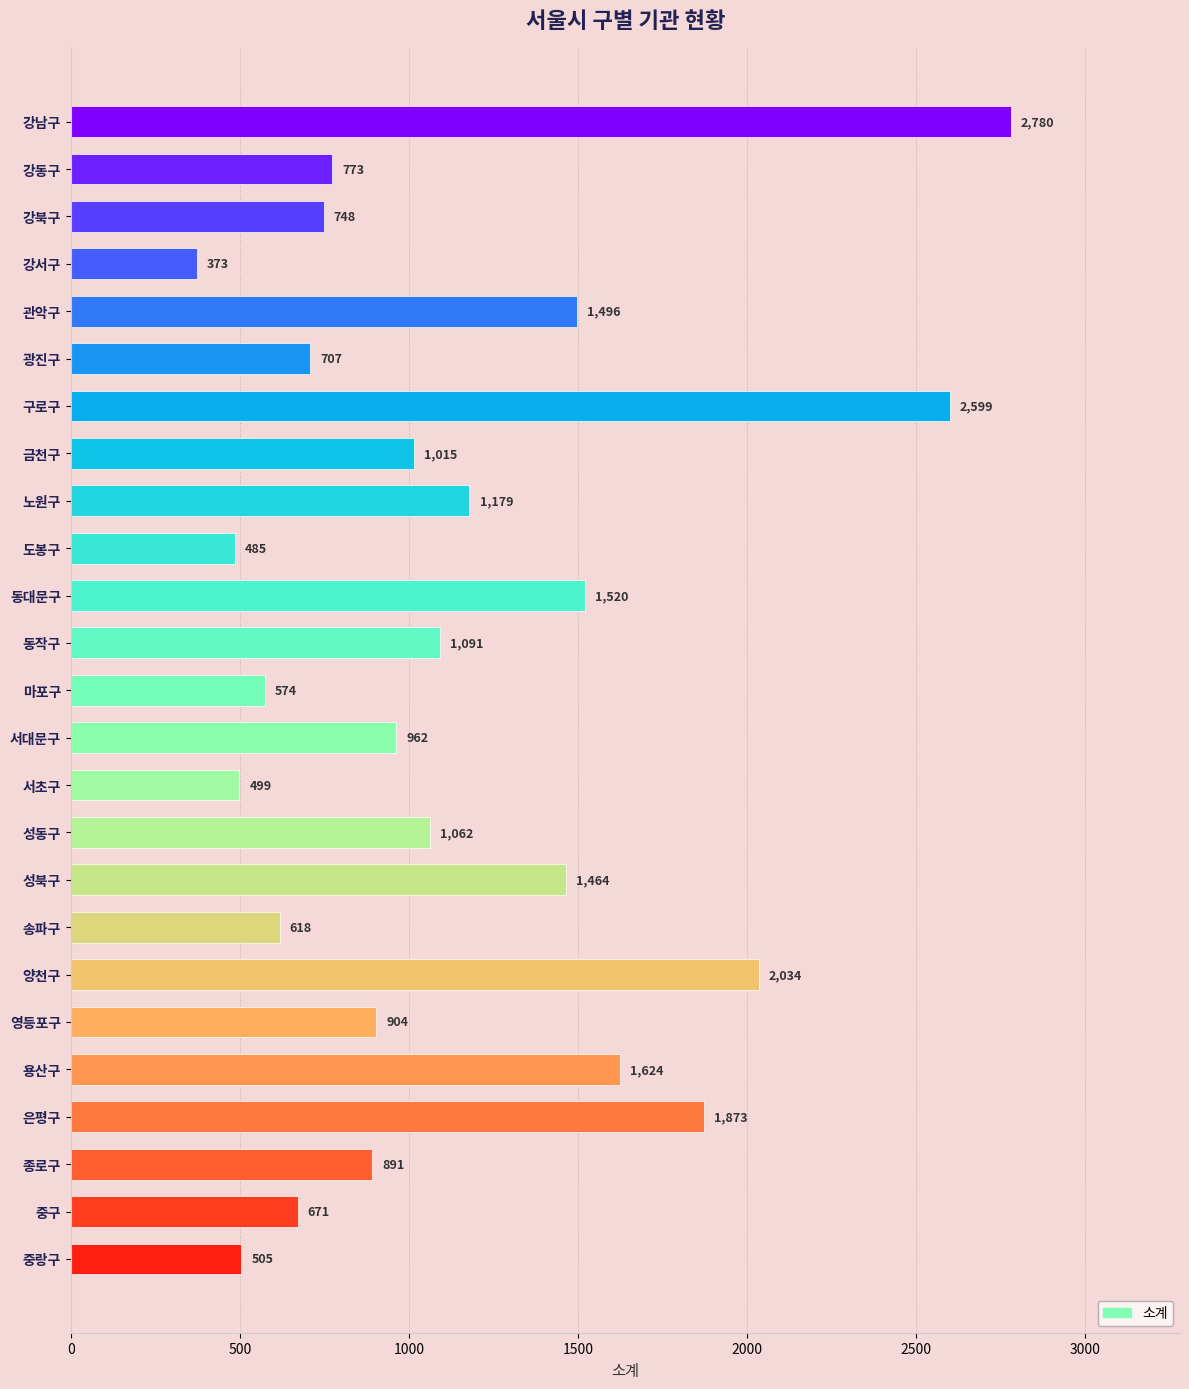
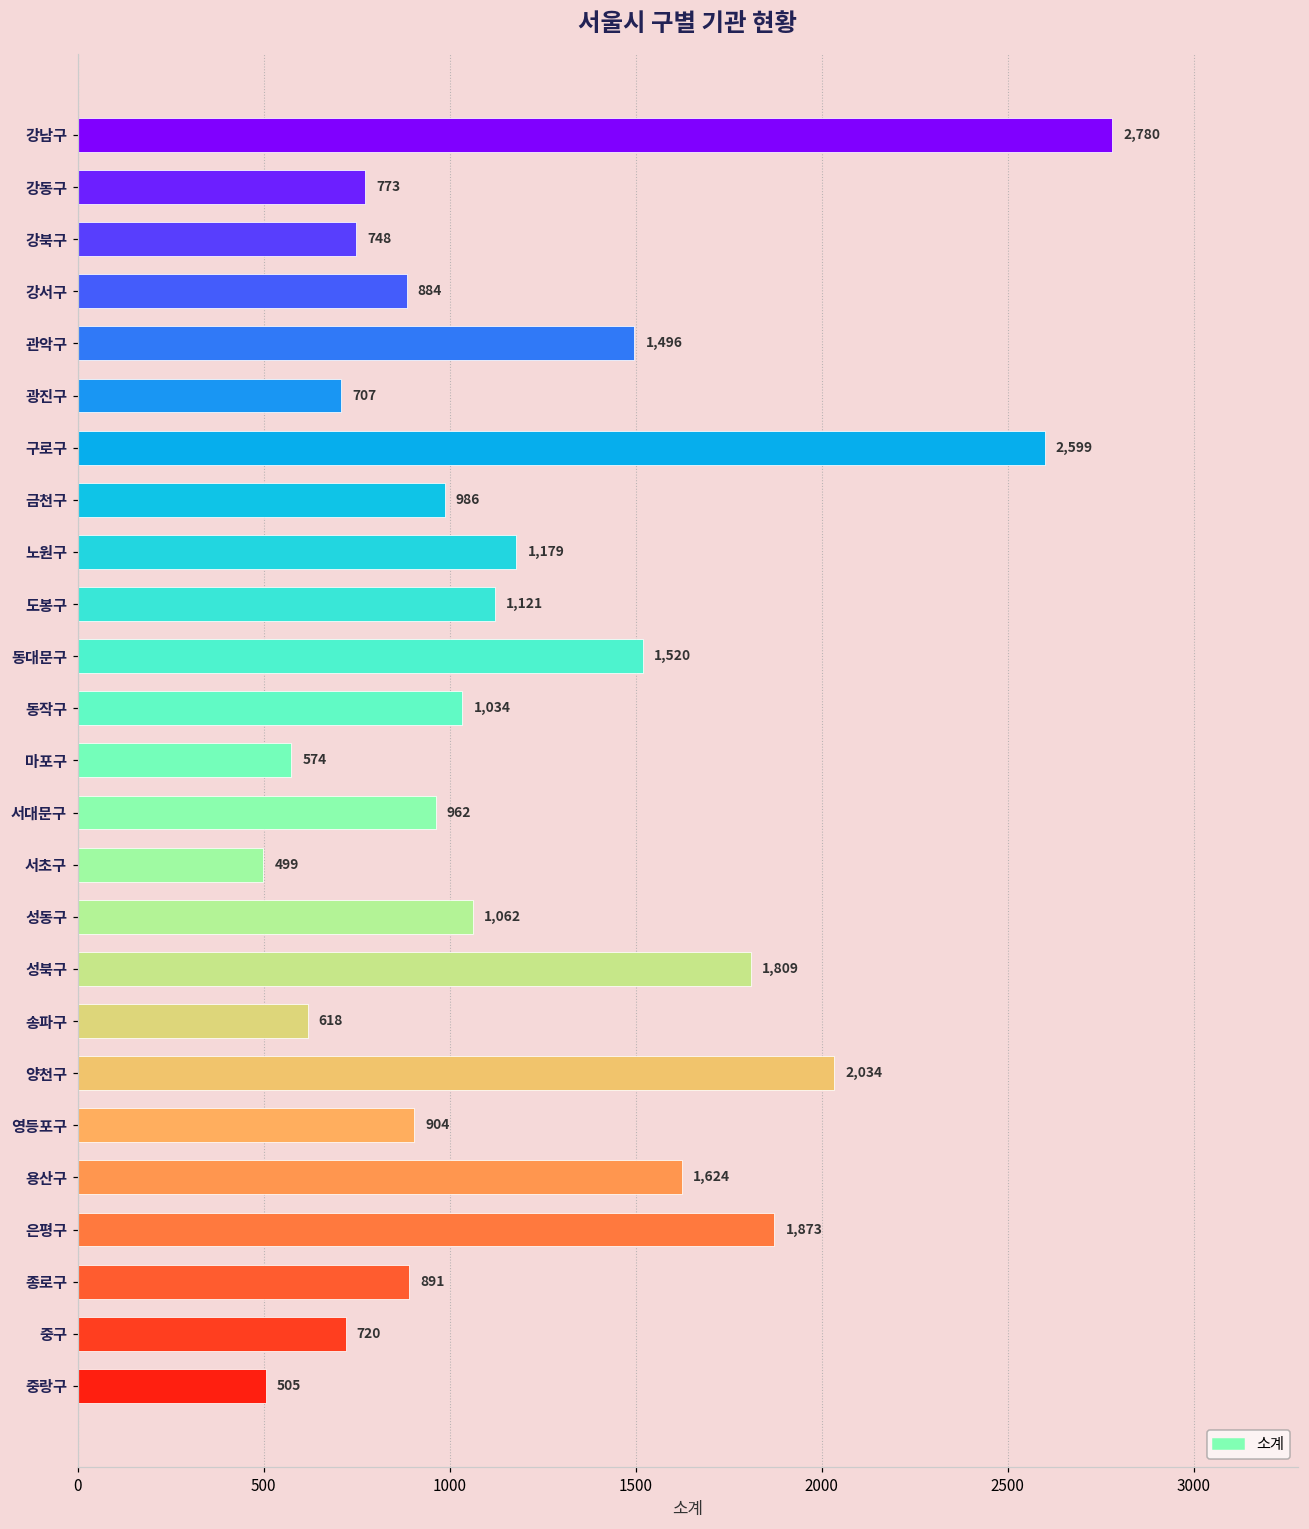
강서구: 373 -> 884
금천구: 1,015 -> 986
도봉구: 485 -> 1,121
동작구: 1,091 -> 1,034
성북구: 1,464 -> 1,809
중구: 671 -> 720
